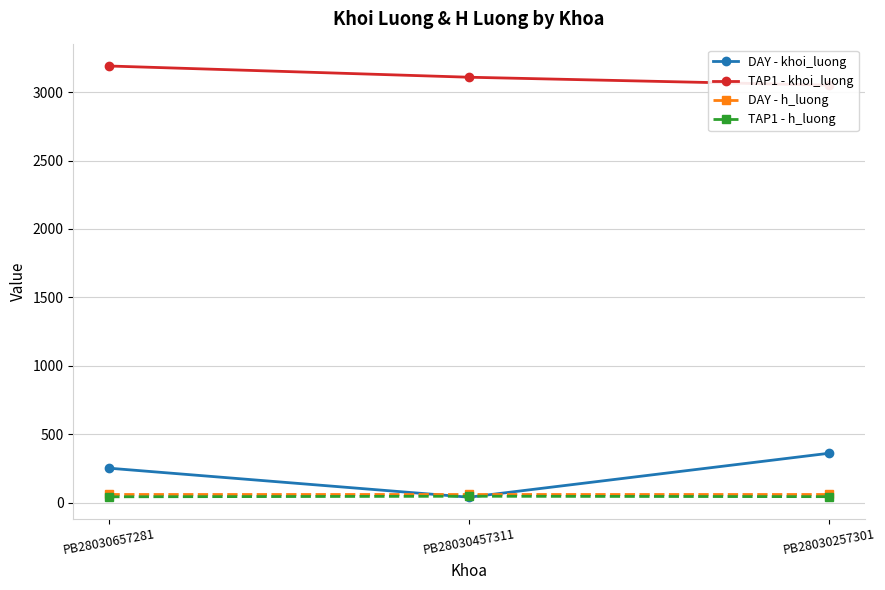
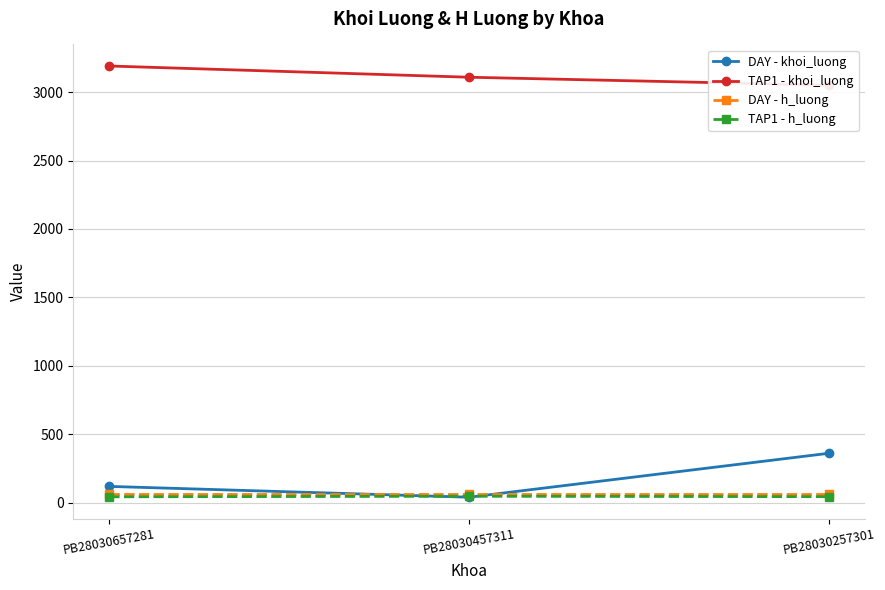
DAY - khoi_luong, PB28030657281: 250 -> 120
